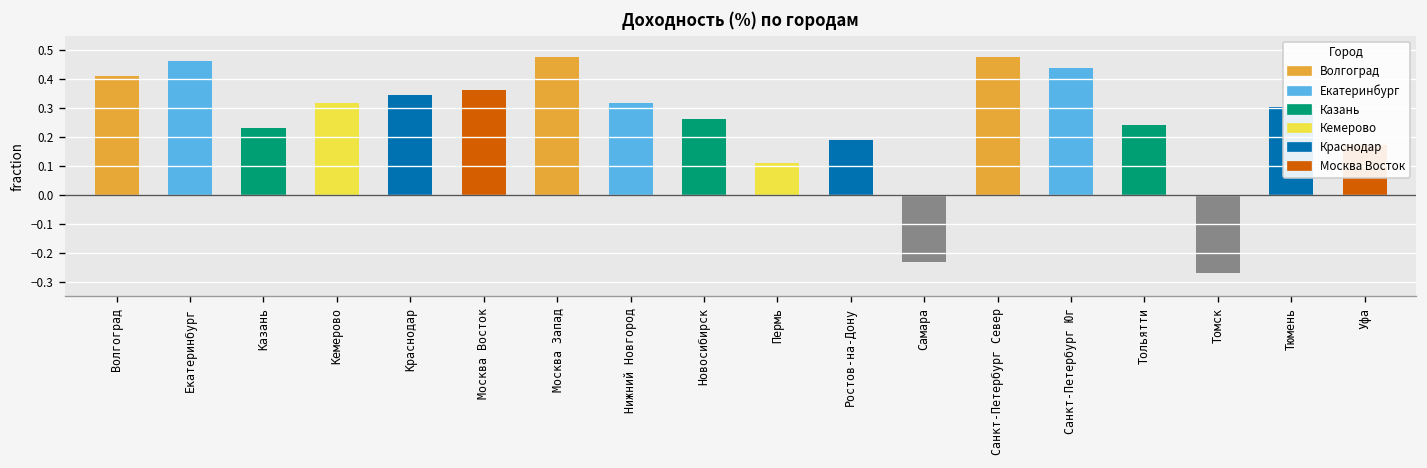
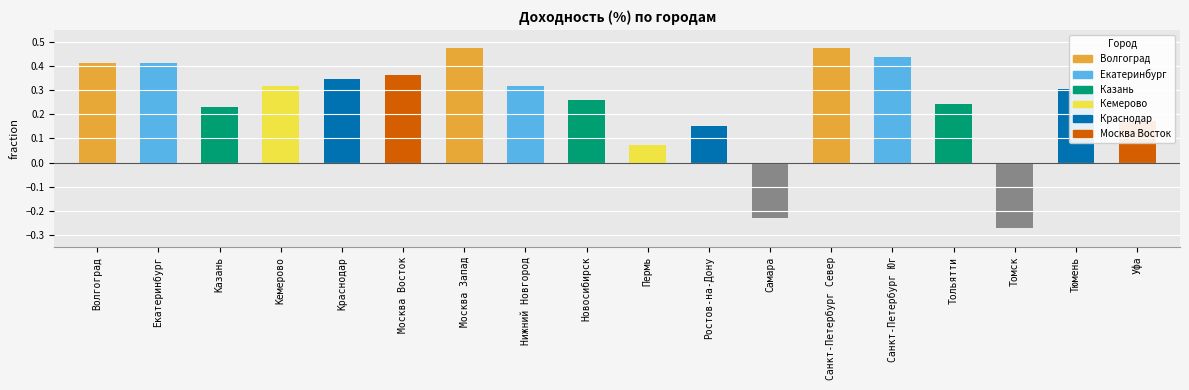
Екатеринбург: 0.46 -> 0.41
Пермь: 0.11 -> 0.07
Ростов-на-Дону: 0.19 -> 0.15
